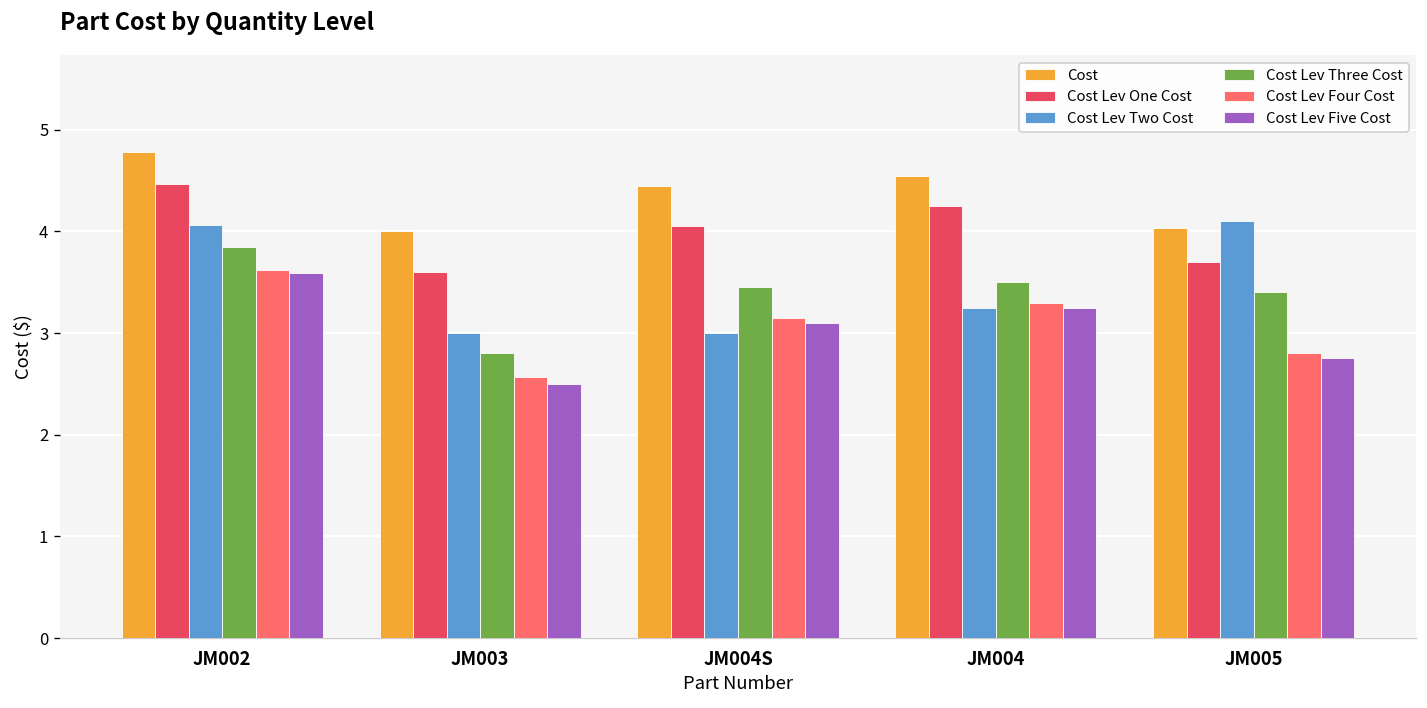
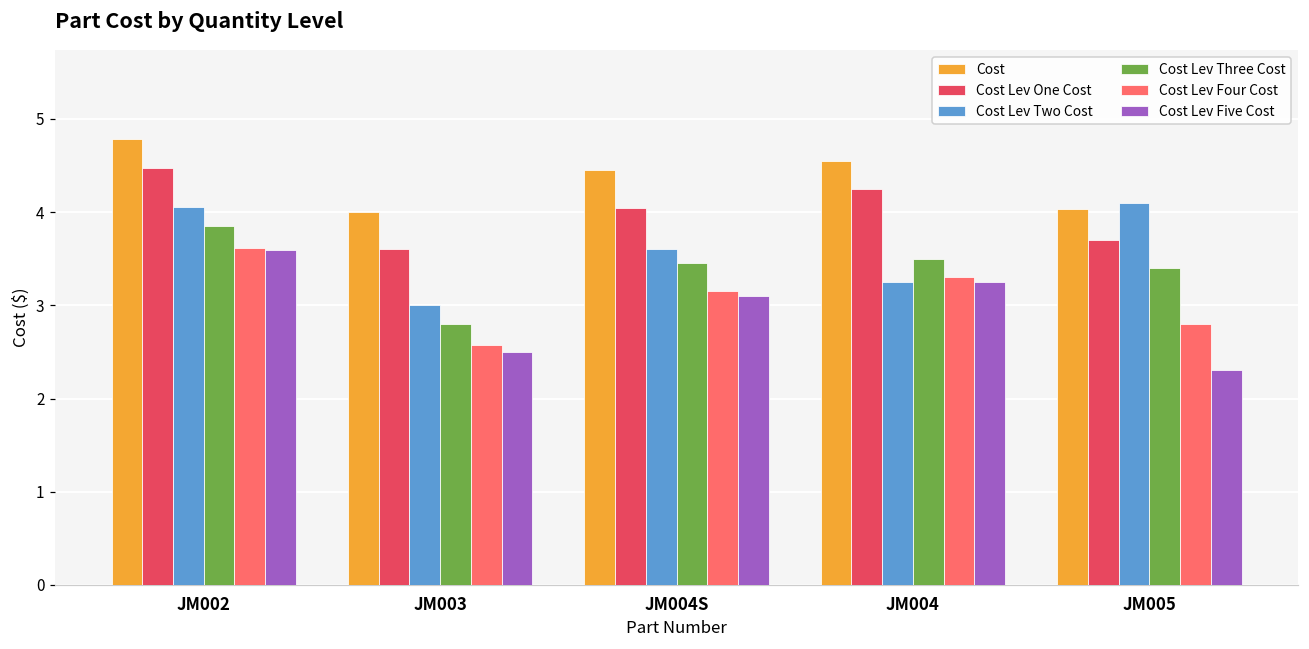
Cost Lev Two Cost, JM004S: 3.0 -> 3.6
Cost Lev Five Cost, JM005: 2.8 -> 2.3
